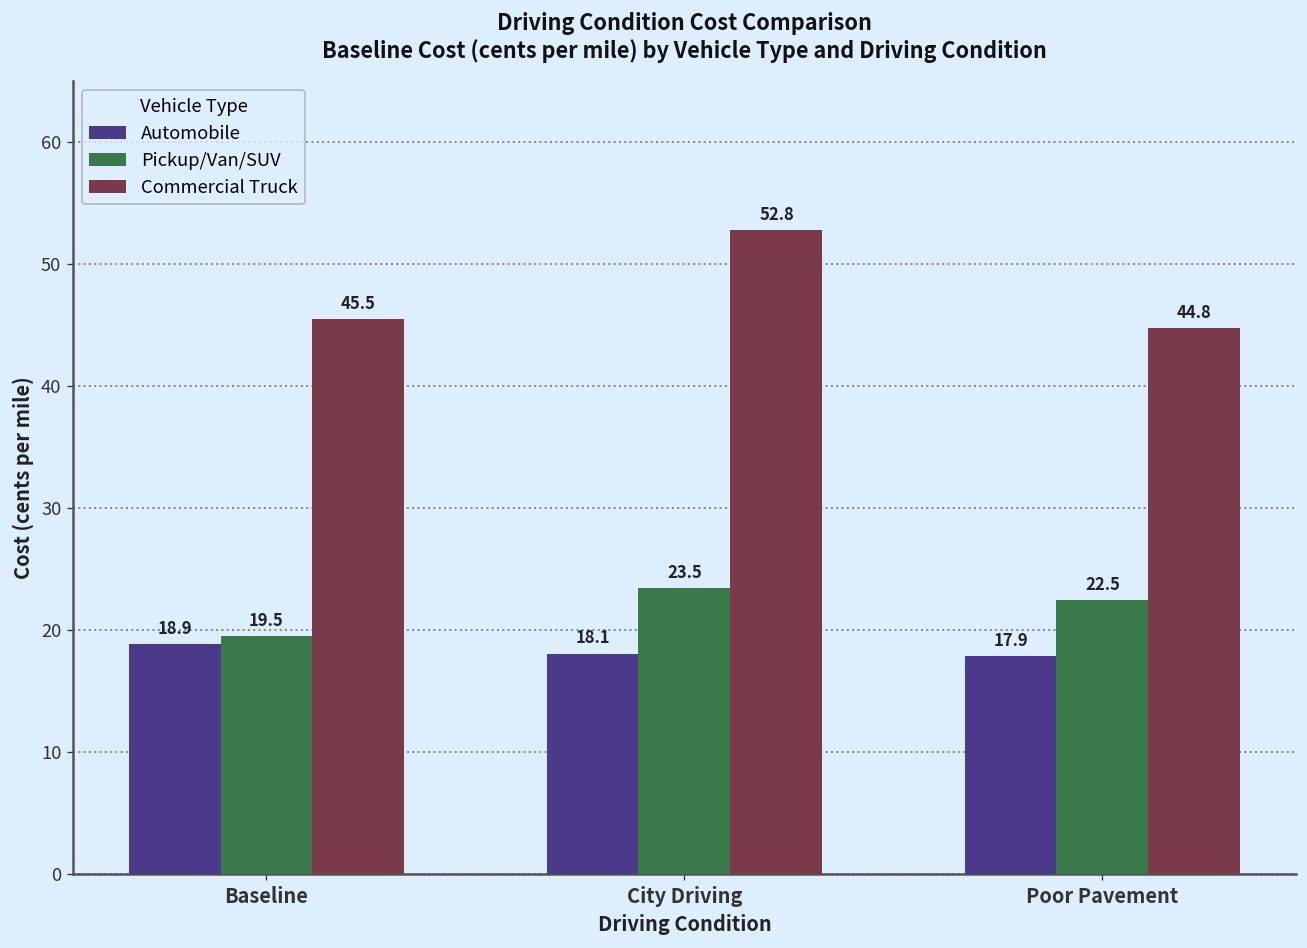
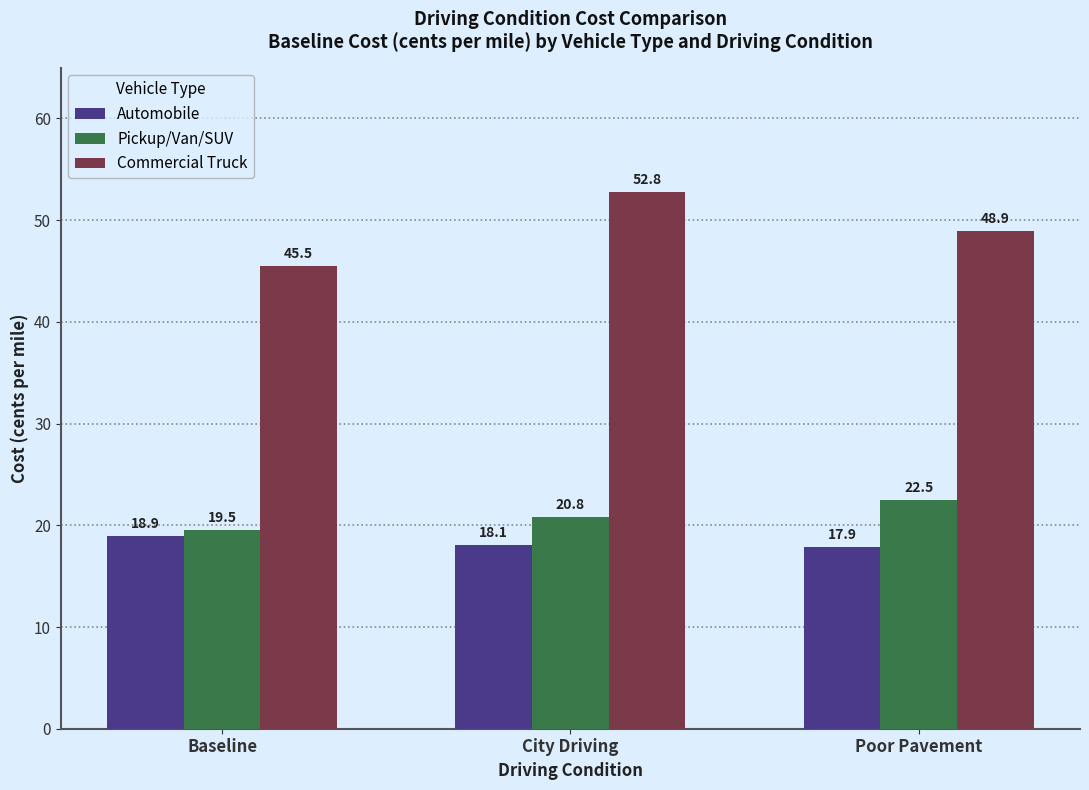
Pickup/Van/SUV, City Driving: 23.5 -> 20.8
Commercial Truck, Poor Pavement: 44.8 -> 48.9
